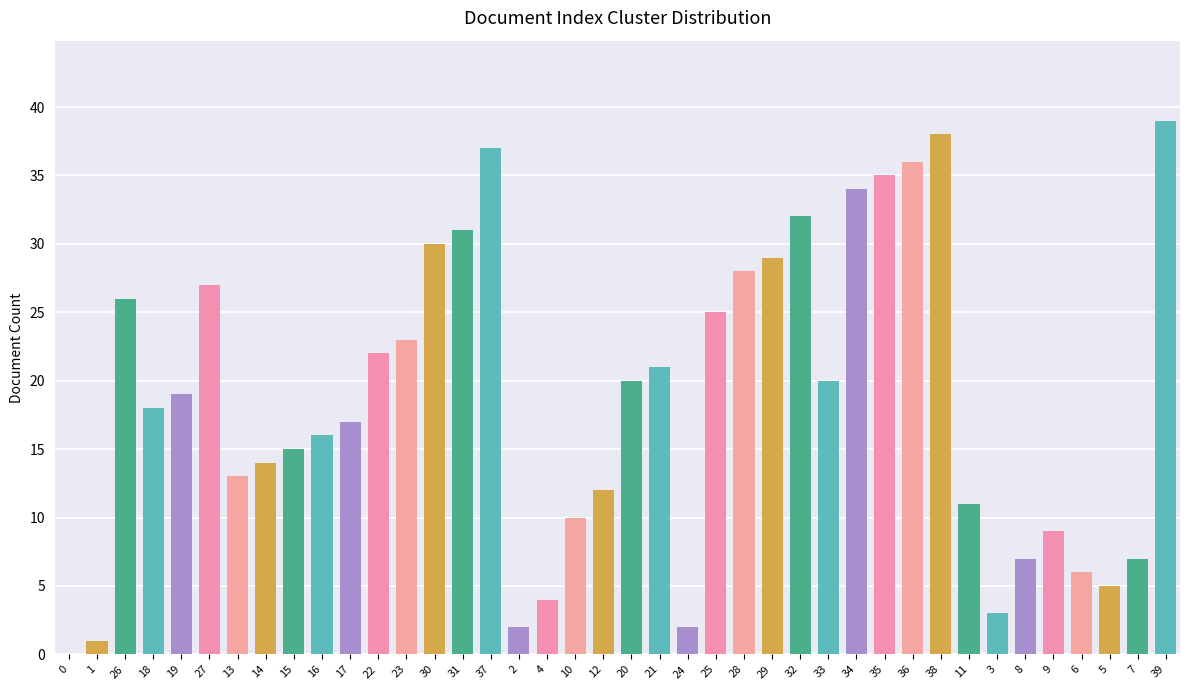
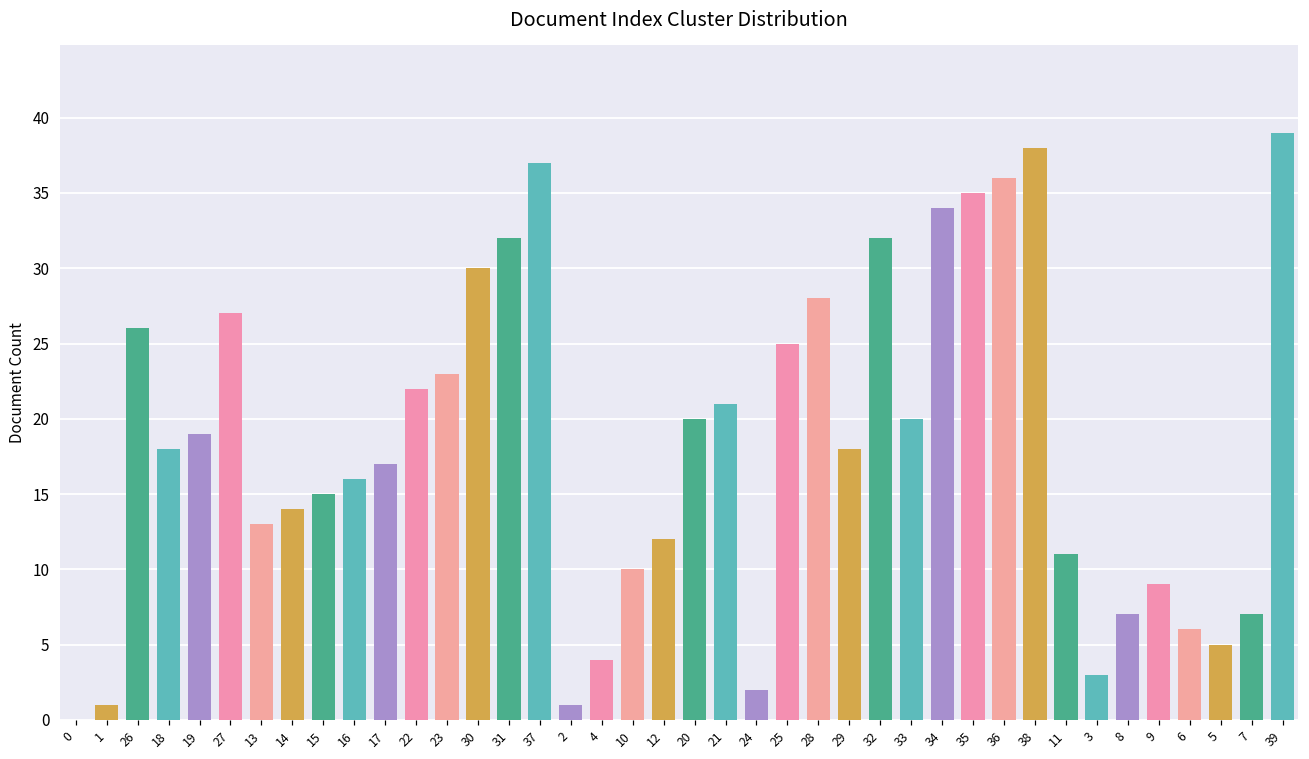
31: 31 -> 32
2: 2 -> 1
29: 29 -> 18
